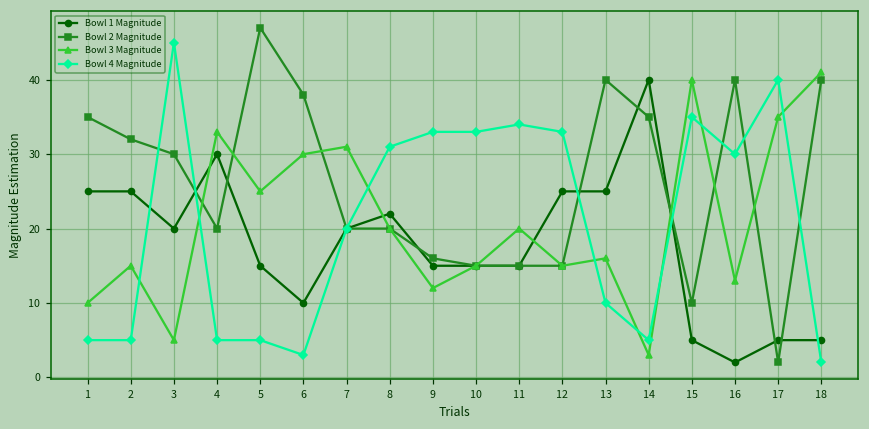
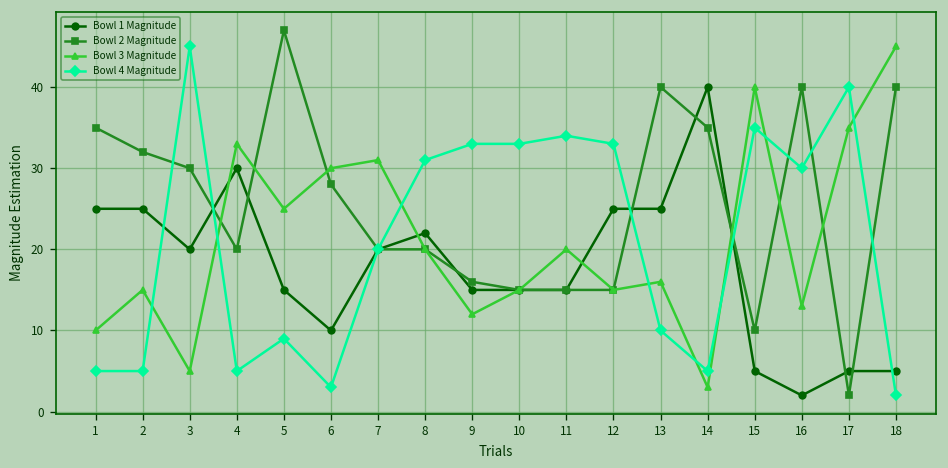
Bowl 4 Magnitude, 5: 5 -> 9
Bowl 2 Magnitude, 6: 38 -> 28
Bowl 3 Magnitude, 18: 41 -> 45
